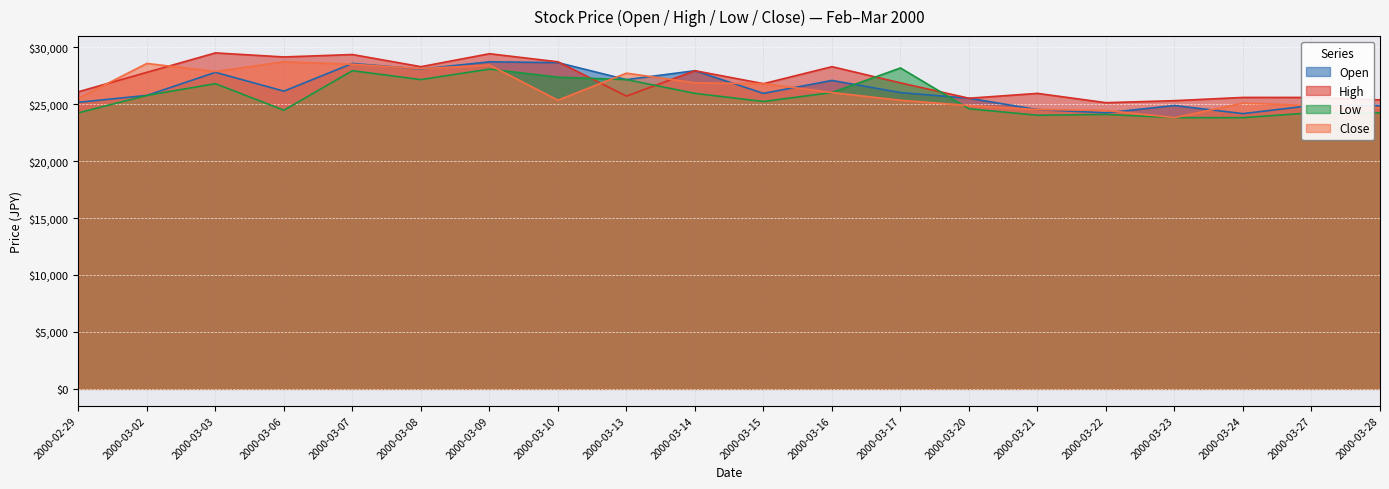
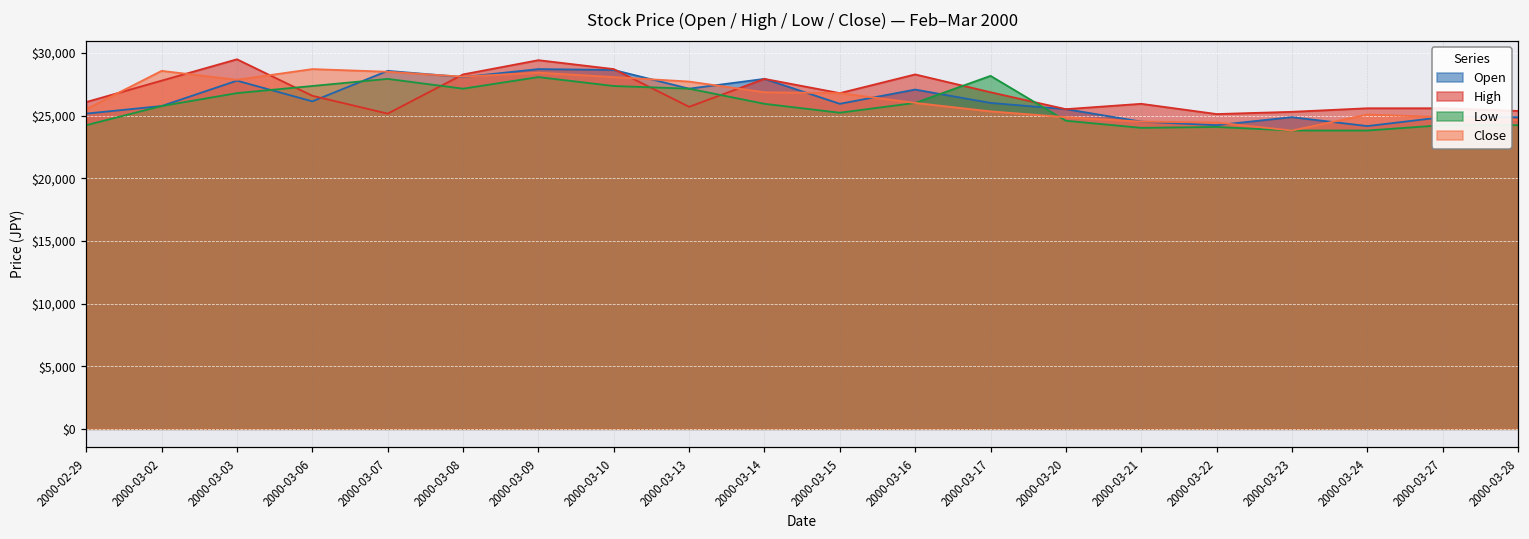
High, 2000-03-06: $29,100 -> $26,600
Low, 2000-03-06: $24,500 -> $27,400
High, 2000-03-07: $29,400 -> $25,200
Close, 2000-03-10: $25,300 -> $28,100
